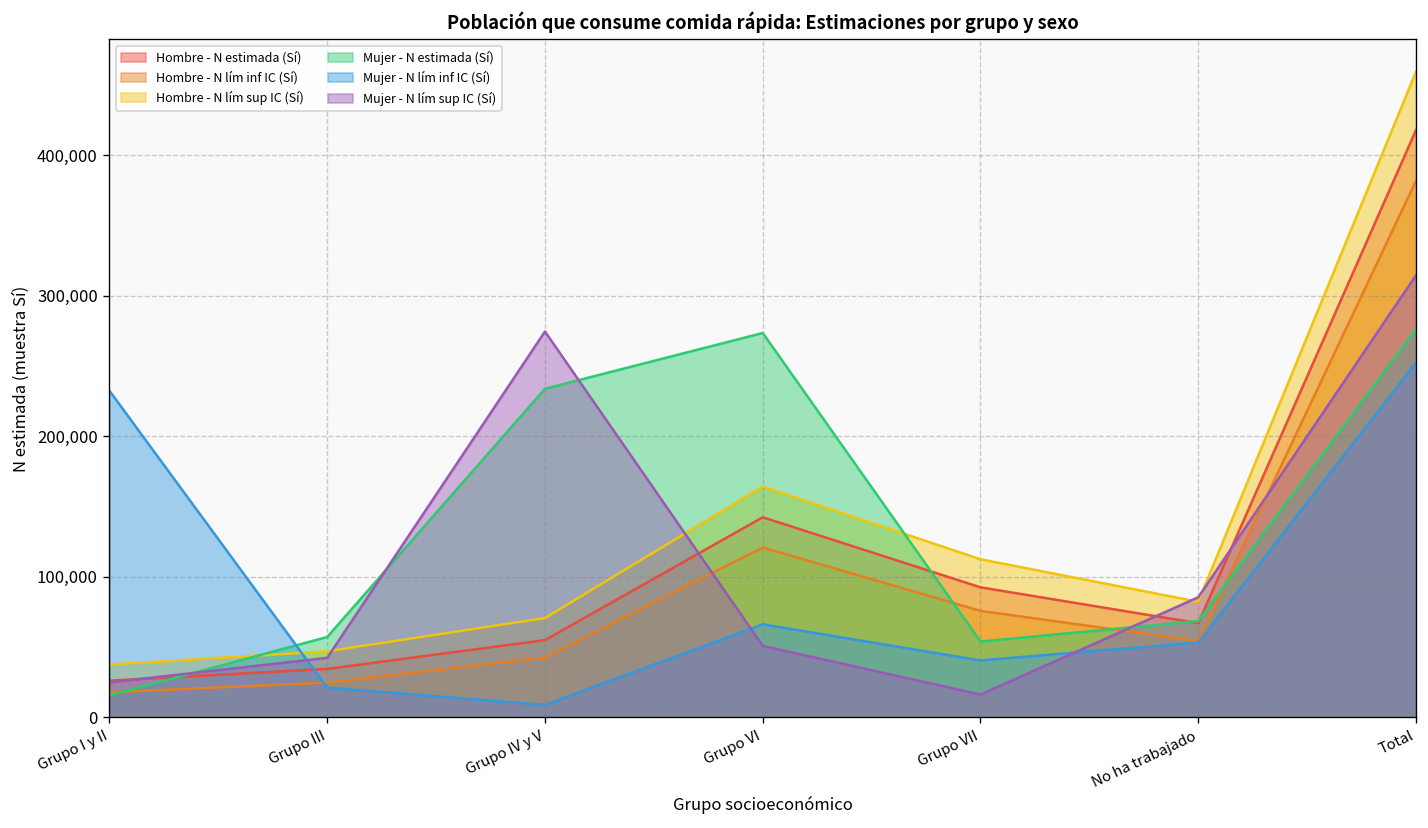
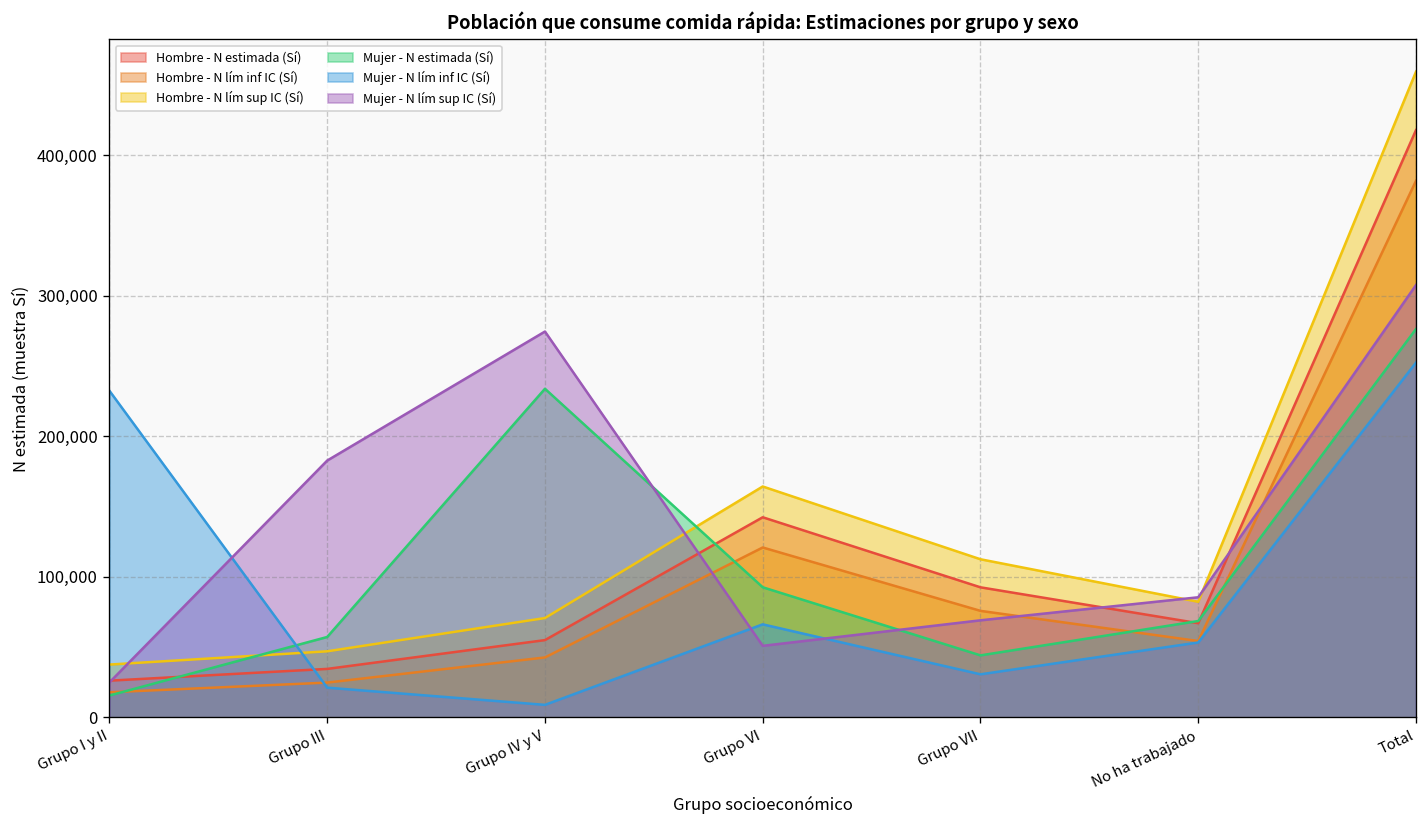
Mujer - N lím sup IC (Sí), Grupo III: 42,000 -> 183,000
Mujer - N estimada (Sí), Grupo VI: 273,000 -> 93,000
Mujer - N estimada (Sí), Grupo VII: 54,000 -> 44,000
Mujer - N lím inf IC (Sí), Grupo VII: 41,000 -> 31,000
Mujer - N lím sup IC (Sí), Grupo VII: 16,000 -> 69,000
Mujer - N lím sup IC (Sí), Total: 315,000 -> 308,000
